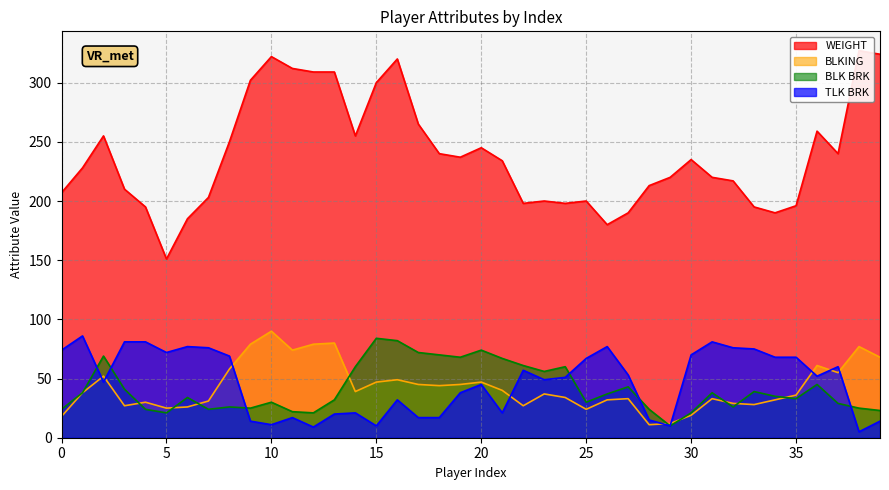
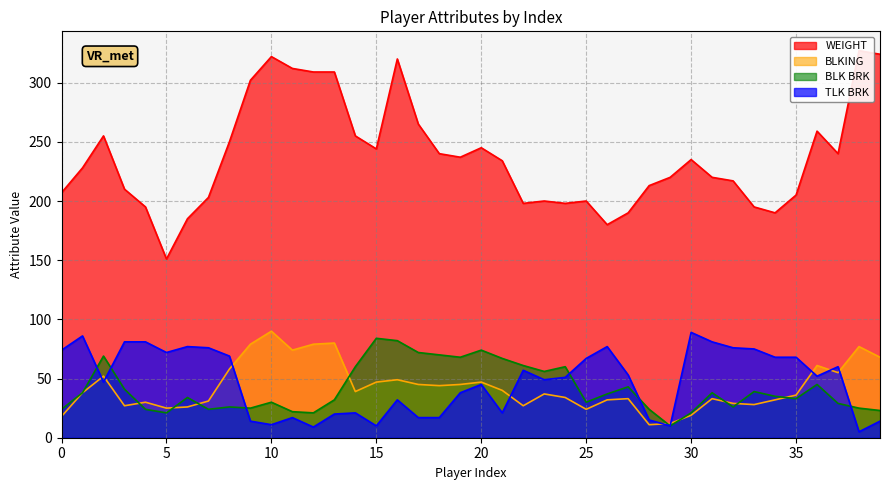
WEIGHT, 15: 300 -> 244
TLK BRK, 30: 70 -> 89
WEIGHT, 35: 196 -> 205
